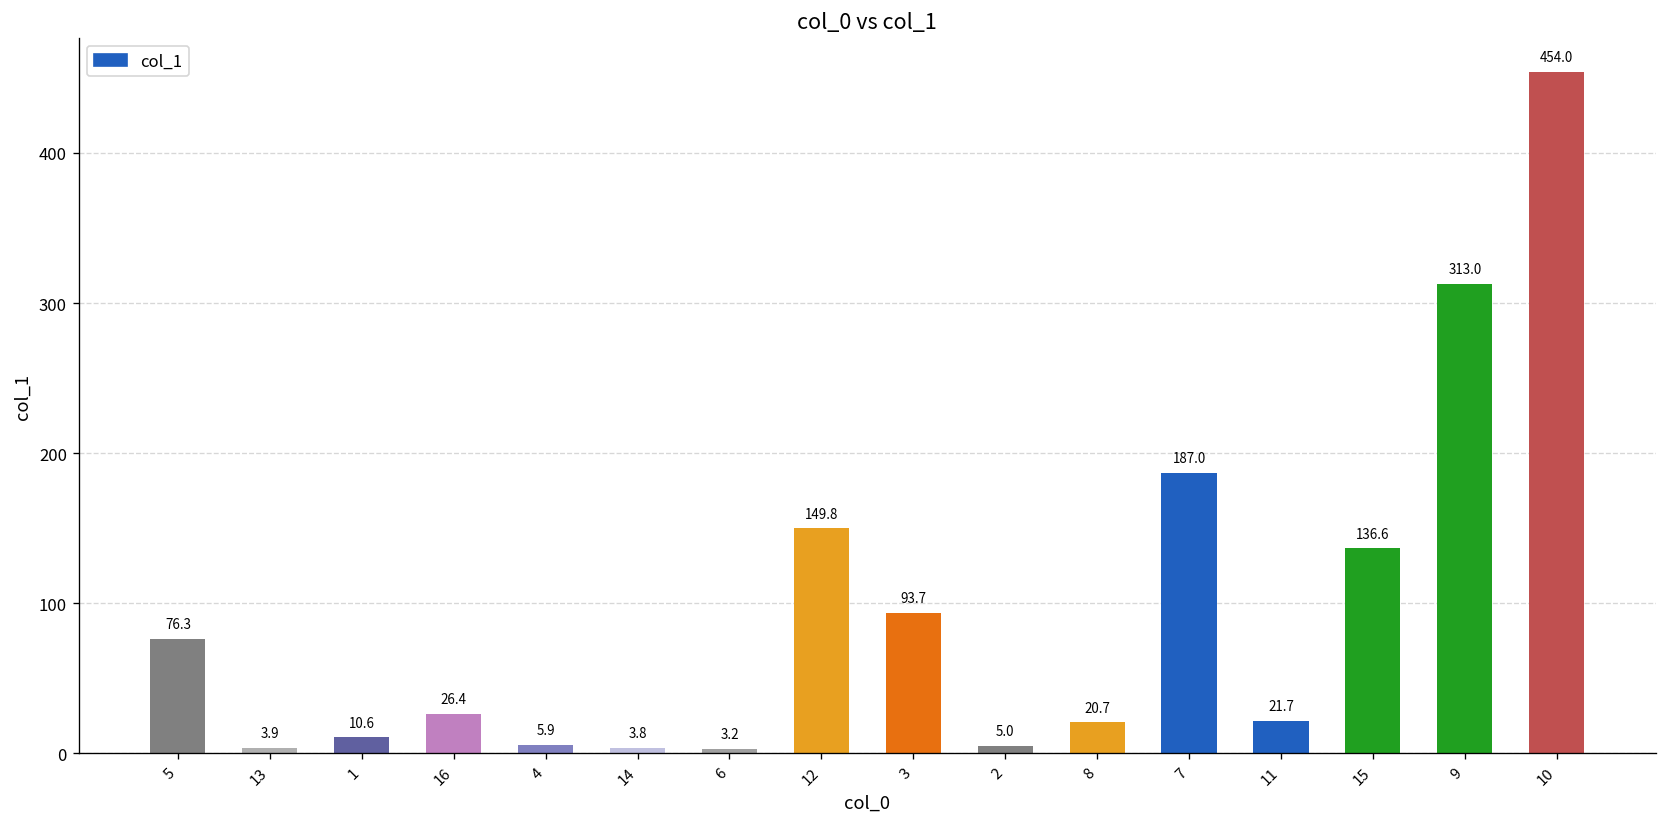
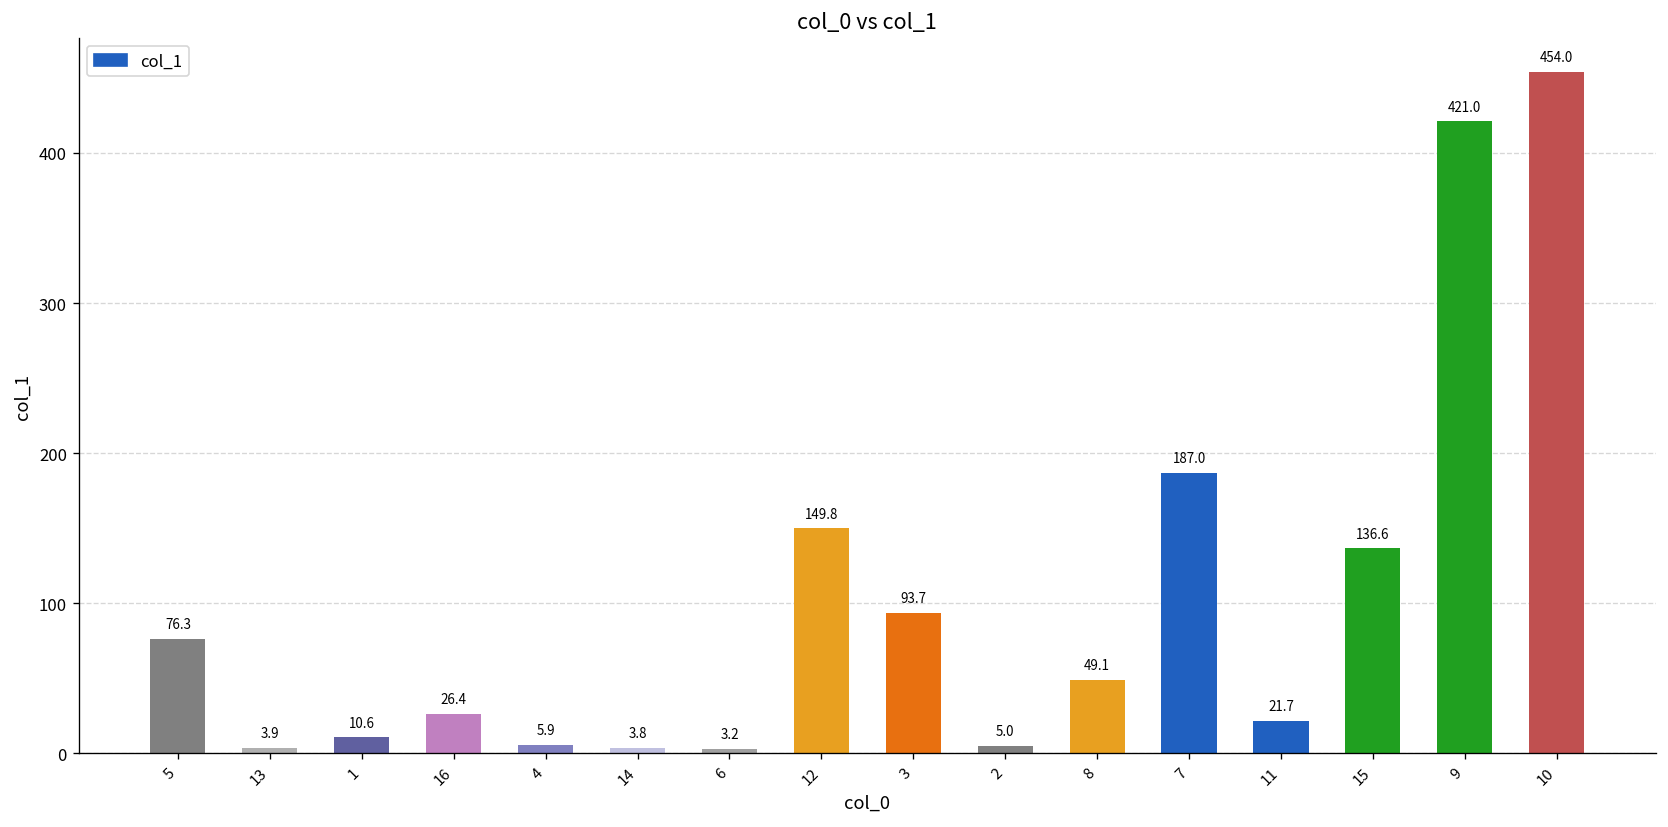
8: 20.7 -> 49.1
9: 313.0 -> 421.0
